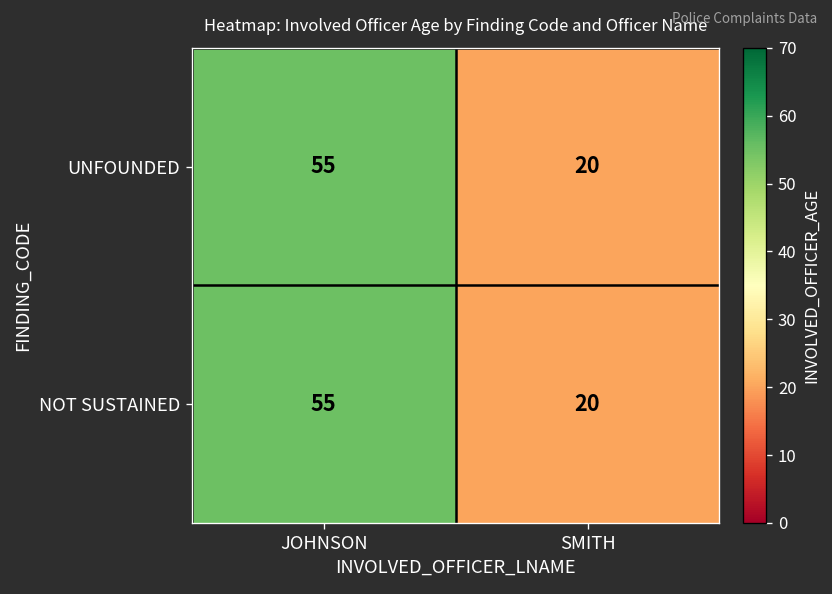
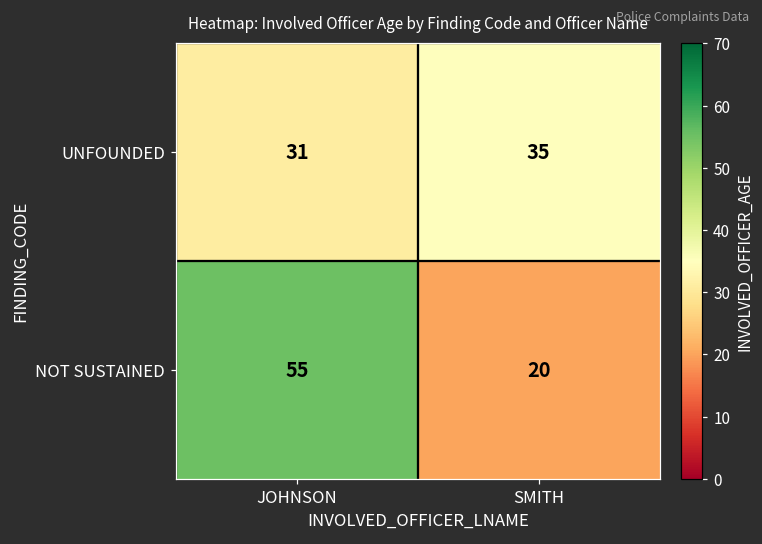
UNFOUNDED, JOHNSON: 55 -> 31
UNFOUNDED, SMITH: 20 -> 35
